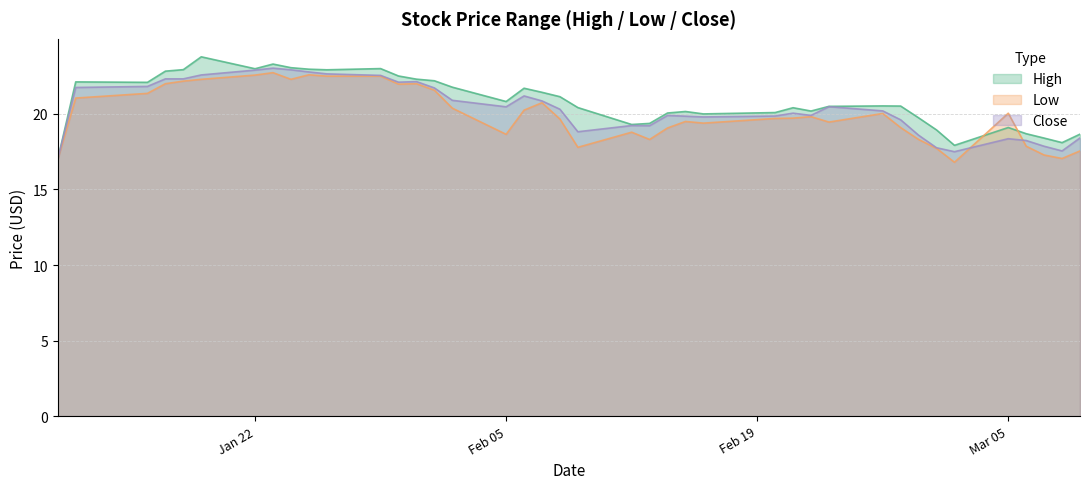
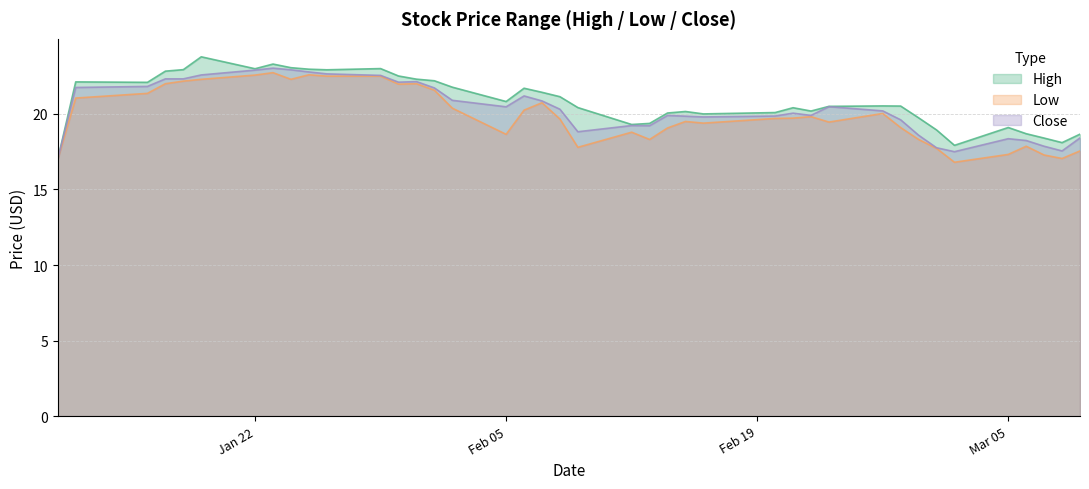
Low, Mar 05: 20.0 -> 17.3
